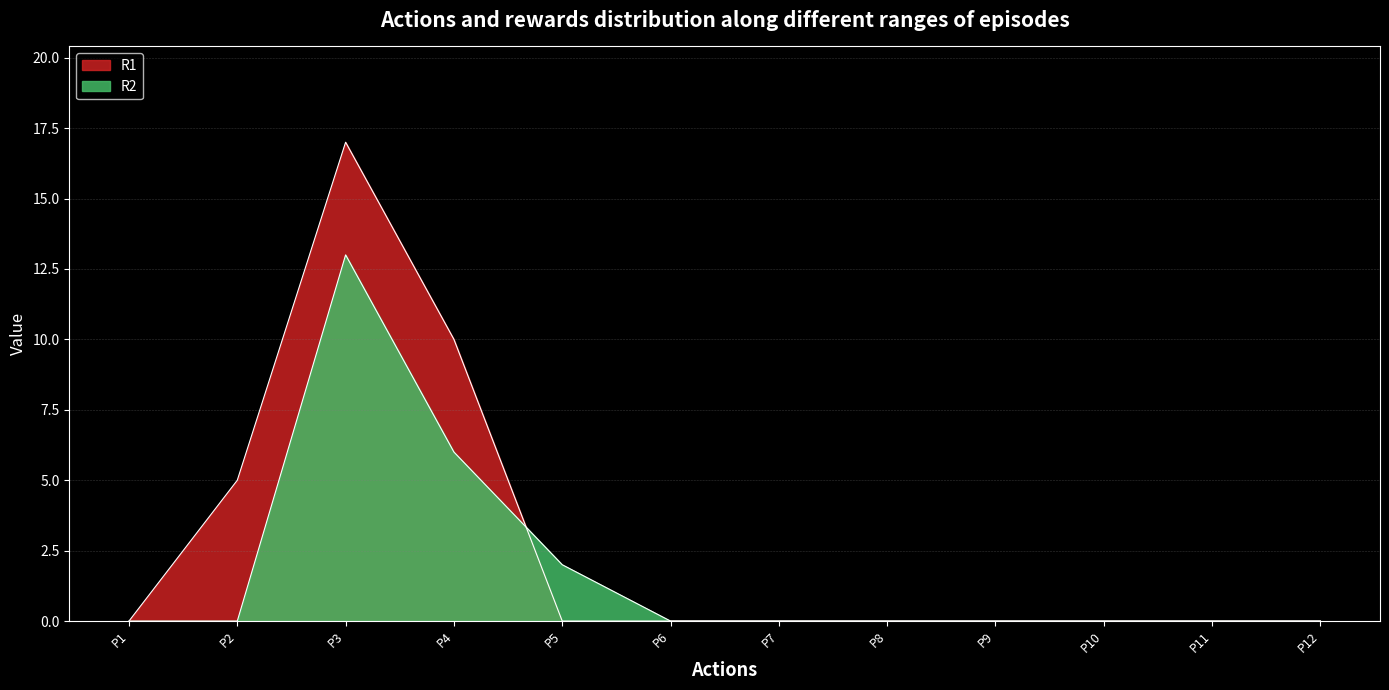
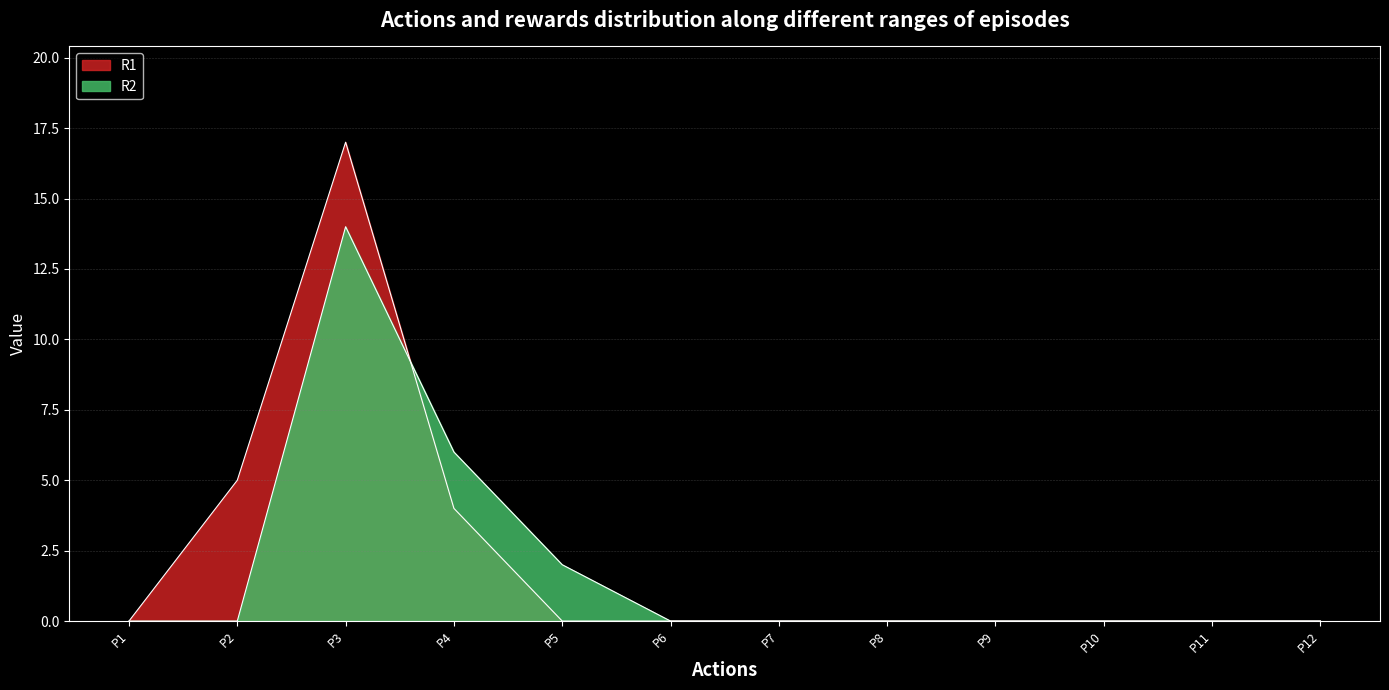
R2, P3: 13 -> 14
R1, P4: 10 -> 4
